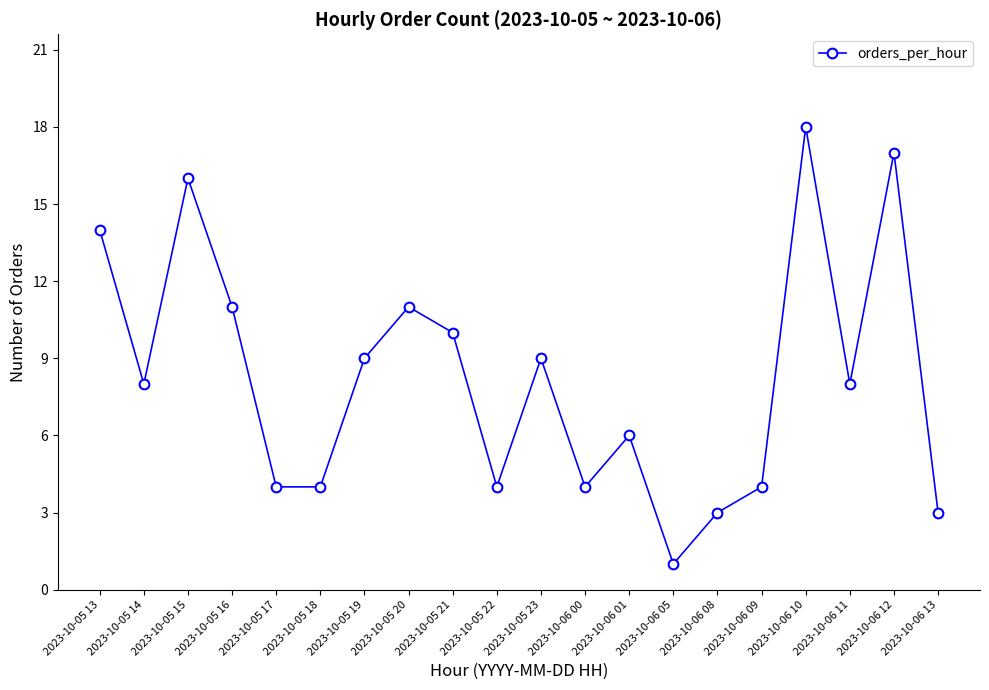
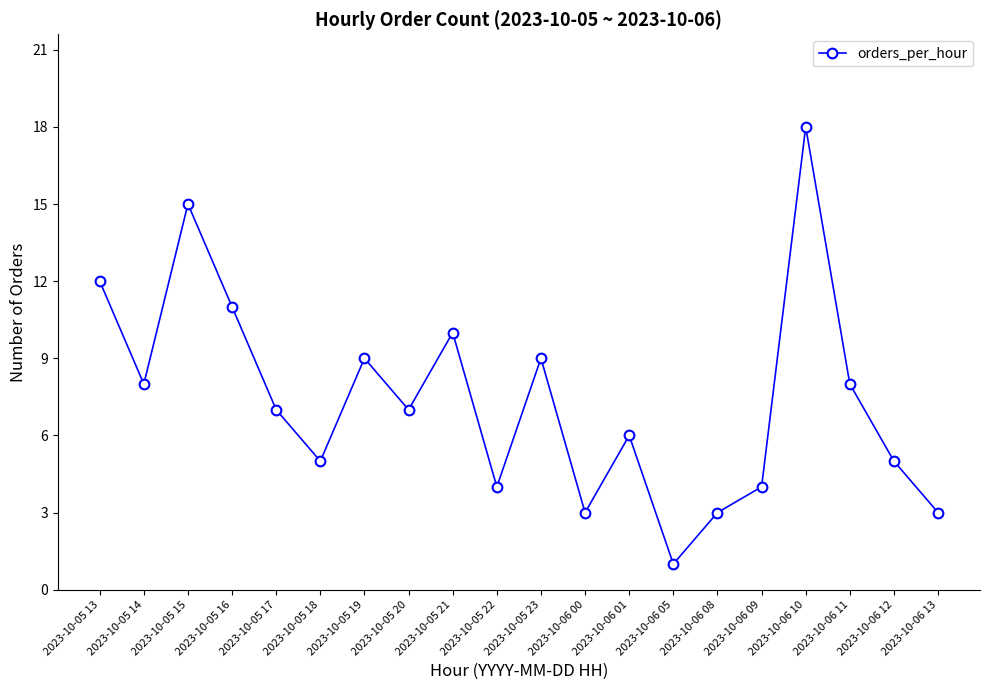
2023-10-05 13: 14 -> 12
2023-10-05 15: 16 -> 15
2023-10-05 17: 4 -> 7
2023-10-05 18: 4 -> 5
2023-10-05 20: 11 -> 7
2023-10-06 00: 4 -> 3
2023-10-06 12: 17 -> 5
